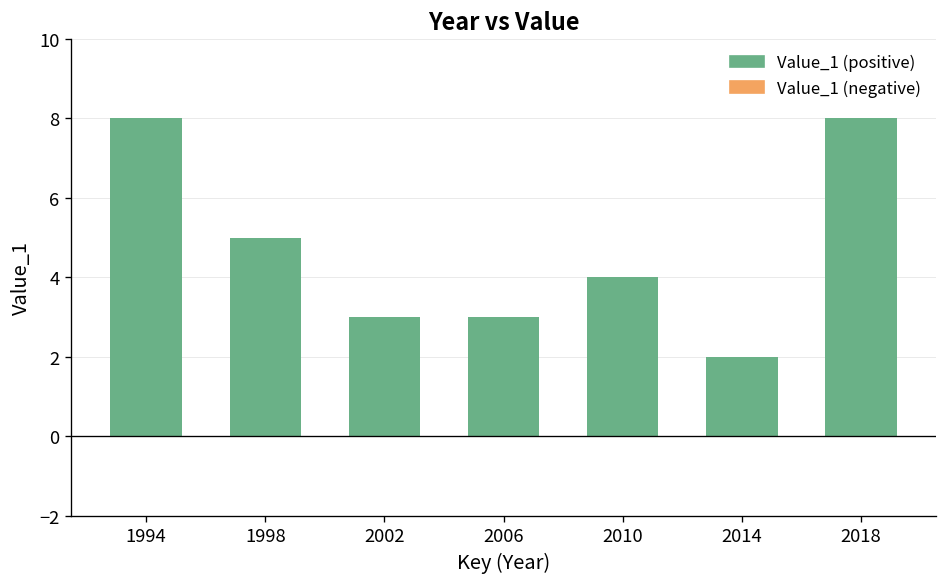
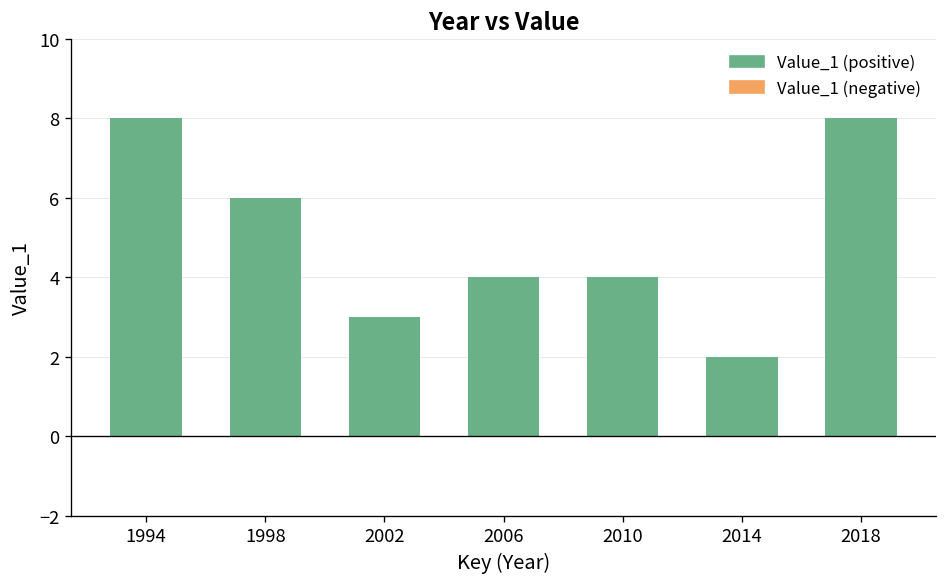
1998: 5 -> 6
2006: 3 -> 4
